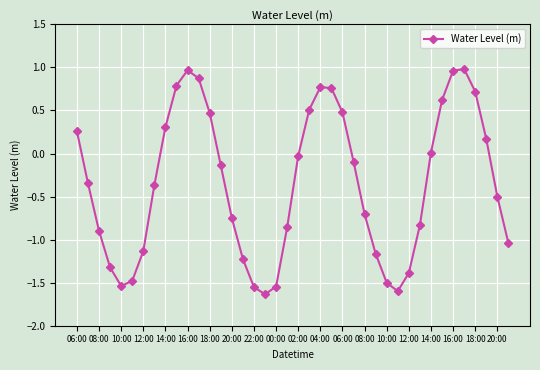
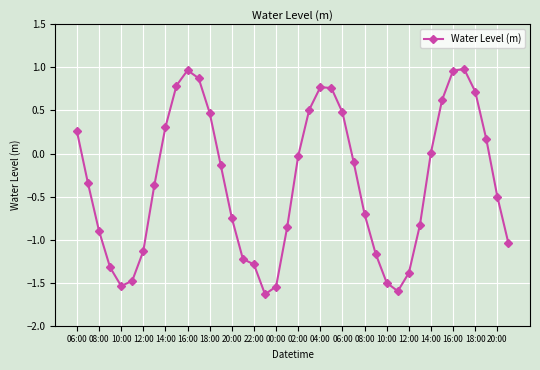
22:00: -1.6 -> -1.3
